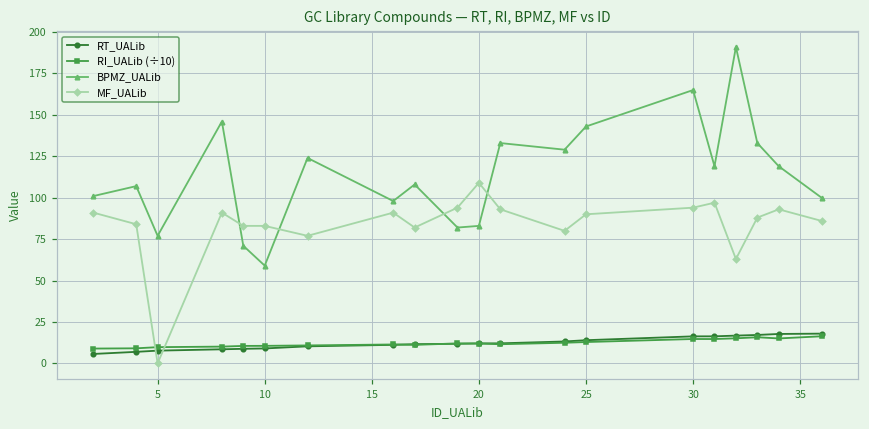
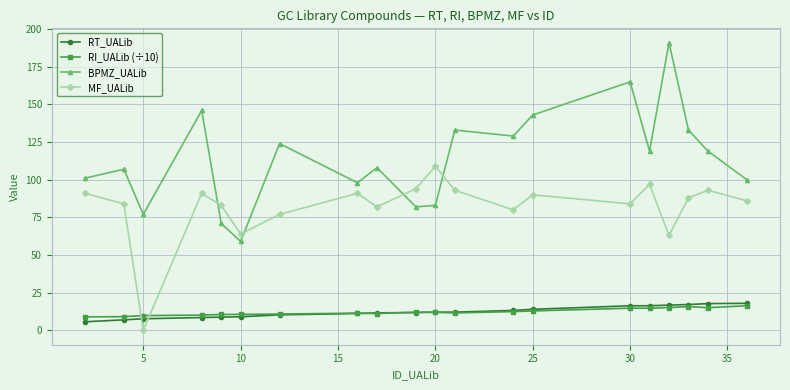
MF_UALib, 10: 83 -> 64
MF_UALib, 30: 94 -> 84
